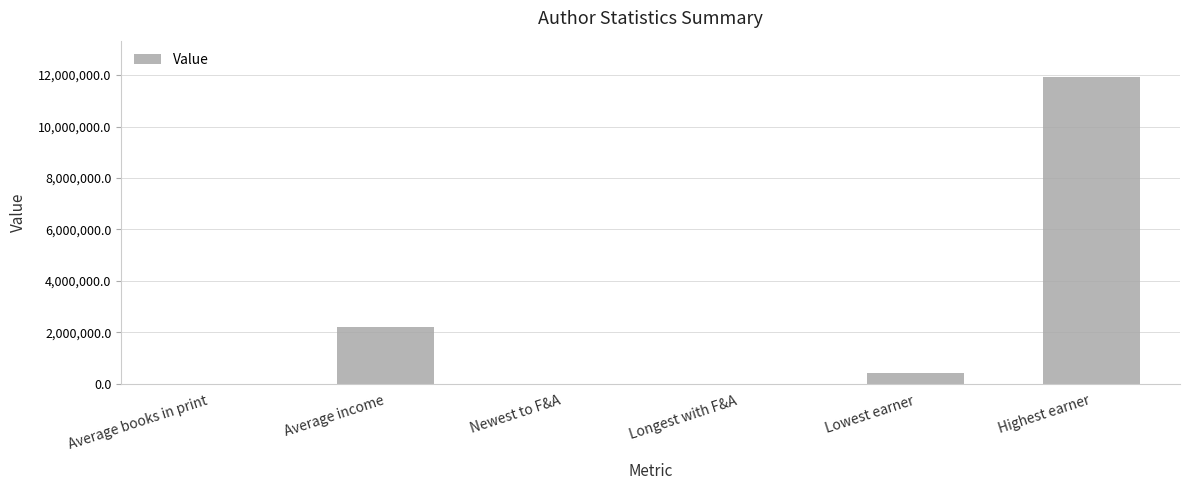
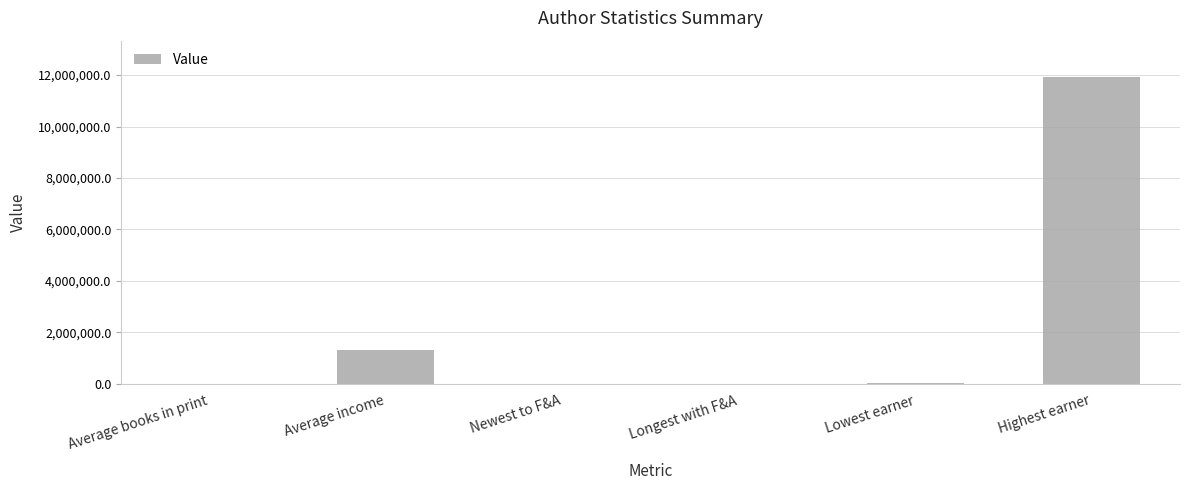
Average income: 2,200,000 -> 1,300,000
Lowest earner: 400,000 -> 0
